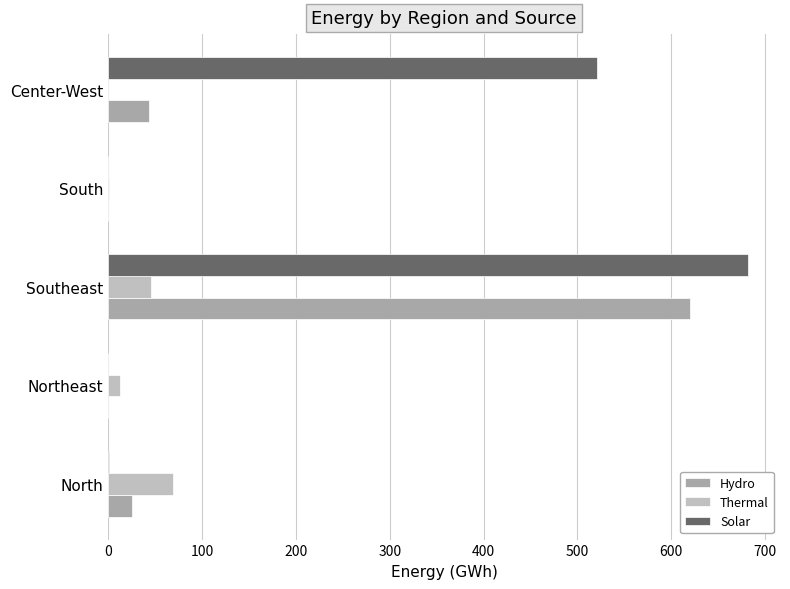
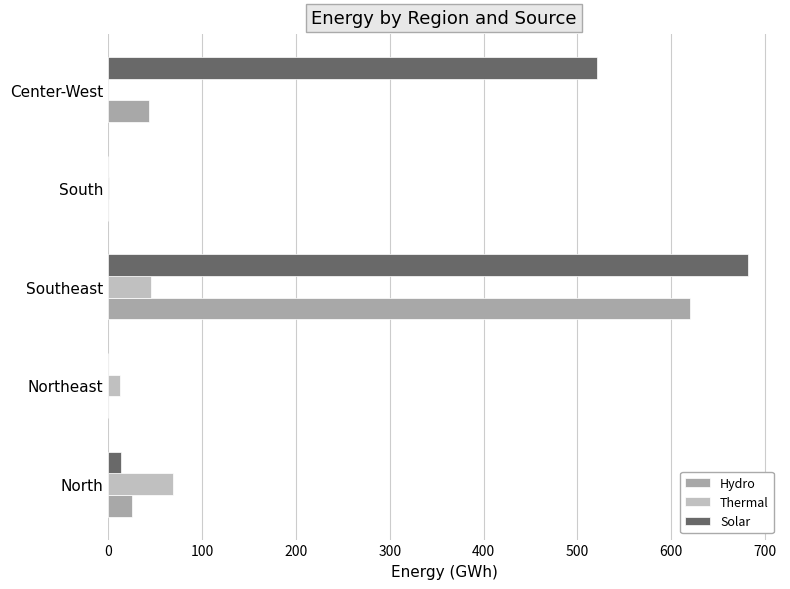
Solar, North: 0 -> 10
